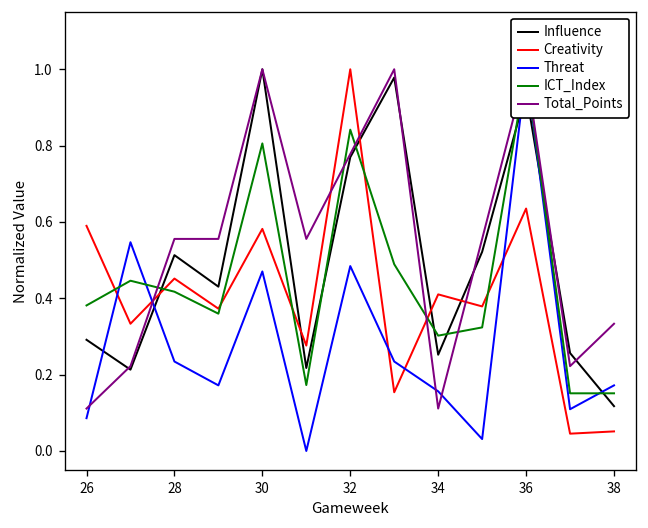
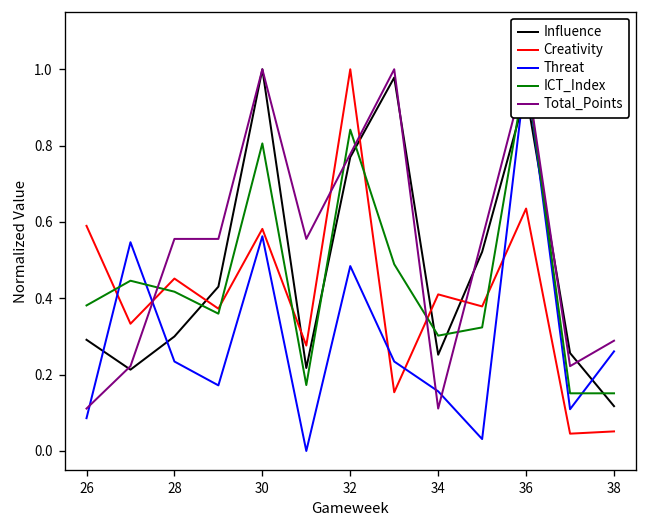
Influence, 28: 0.51 -> 0.30
Threat, 30: 0.47 -> 0.56
Threat, 38: 0.17 -> 0.26
Total_Points, 38: 0.33 -> 0.29
